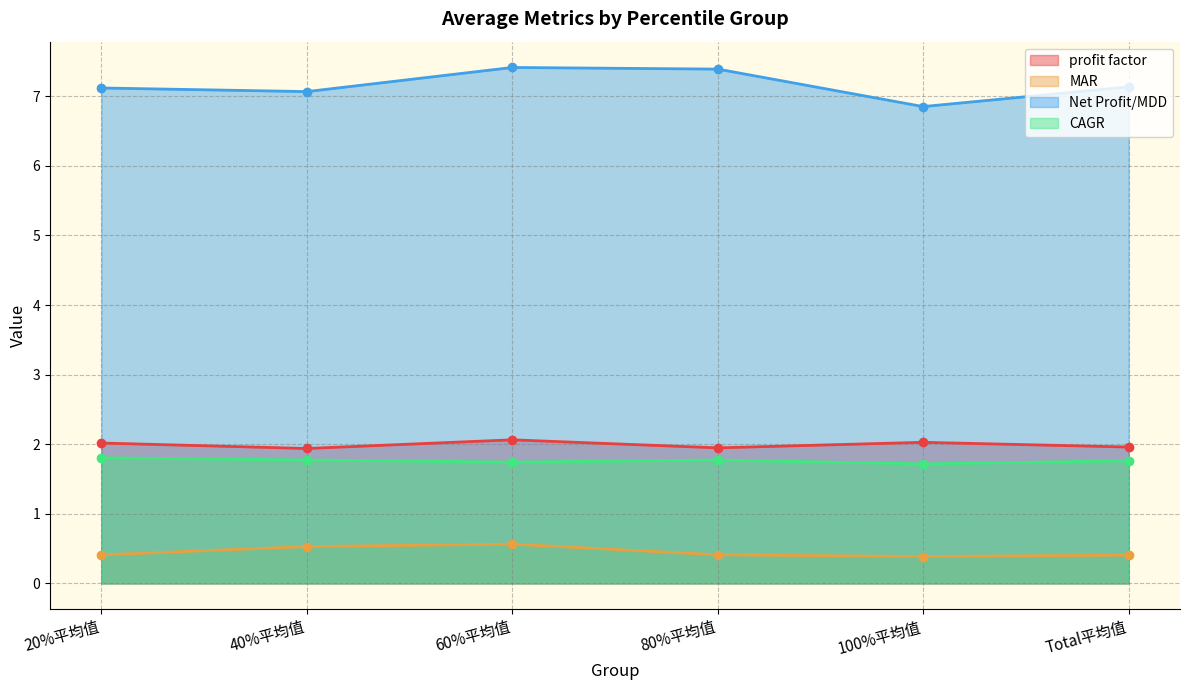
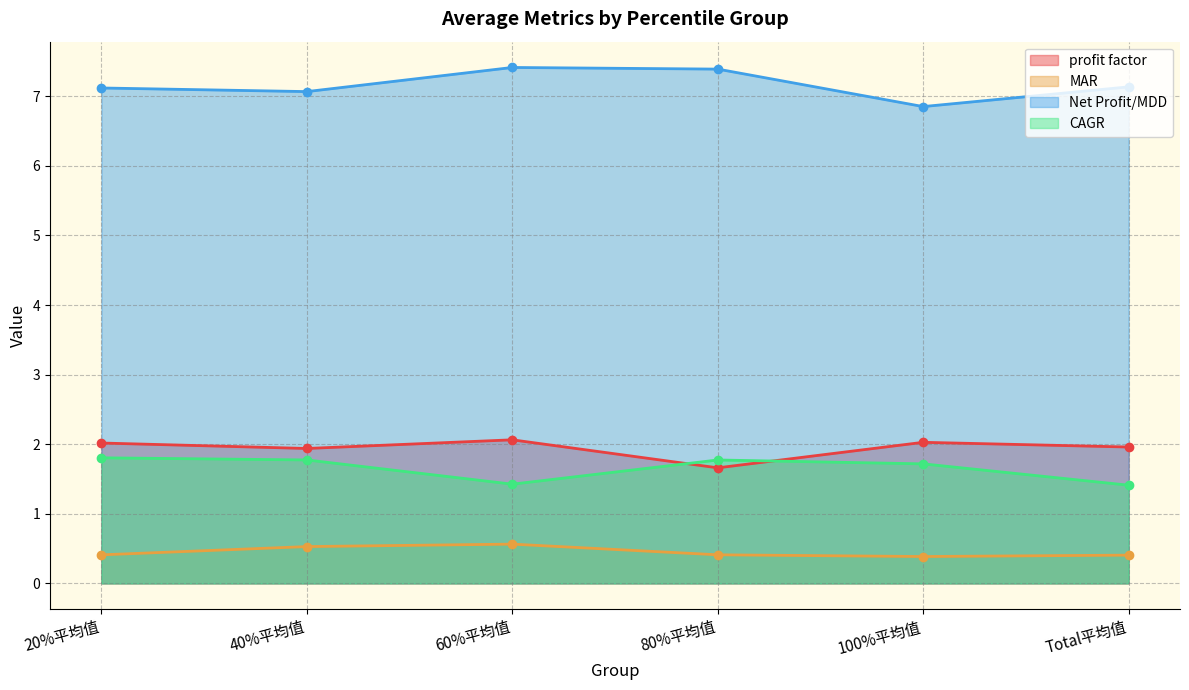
CAGR, 60%平均值: 1.7 -> 1.4
profit factor, 80%平均值: 1.9 -> 1.7
CAGR, Total平均值: 1.8 -> 1.4
